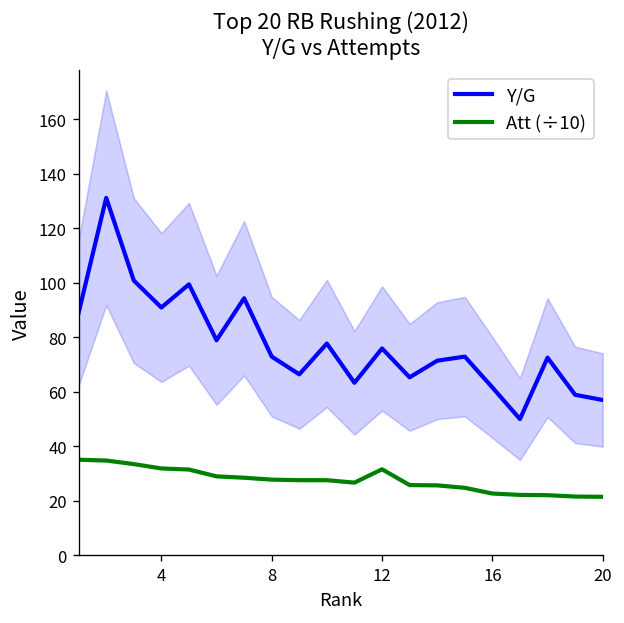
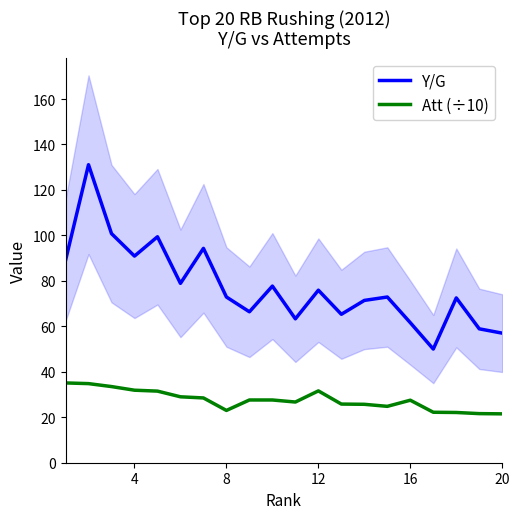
Att (÷10), 8: 28 -> 23
Att (÷10), 16: 23 -> 28
